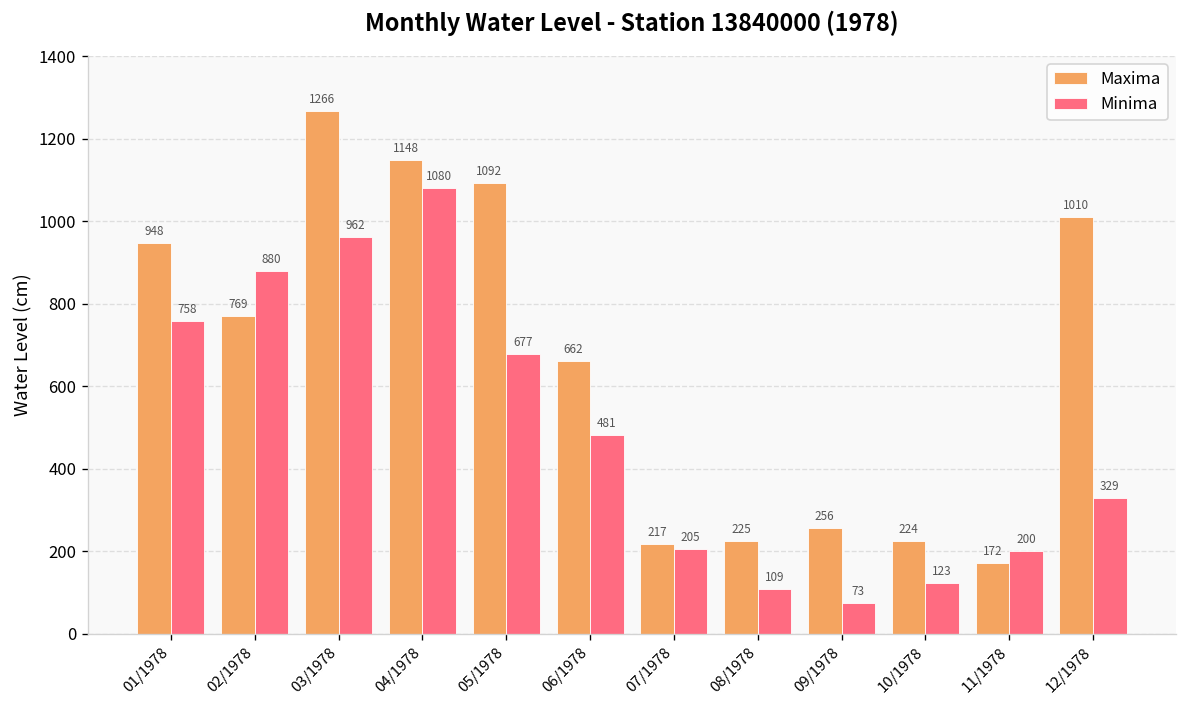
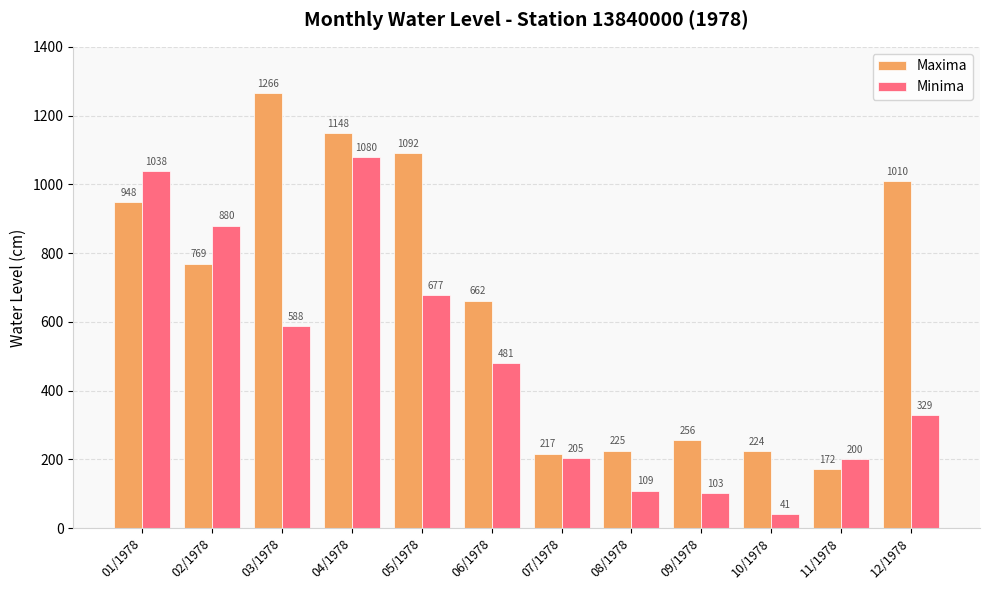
Minima, 01/1978: 758 -> 1038
Minima, 03/1978: 962 -> 588
Minima, 09/1978: 73 -> 103
Minima, 10/1978: 123 -> 41
